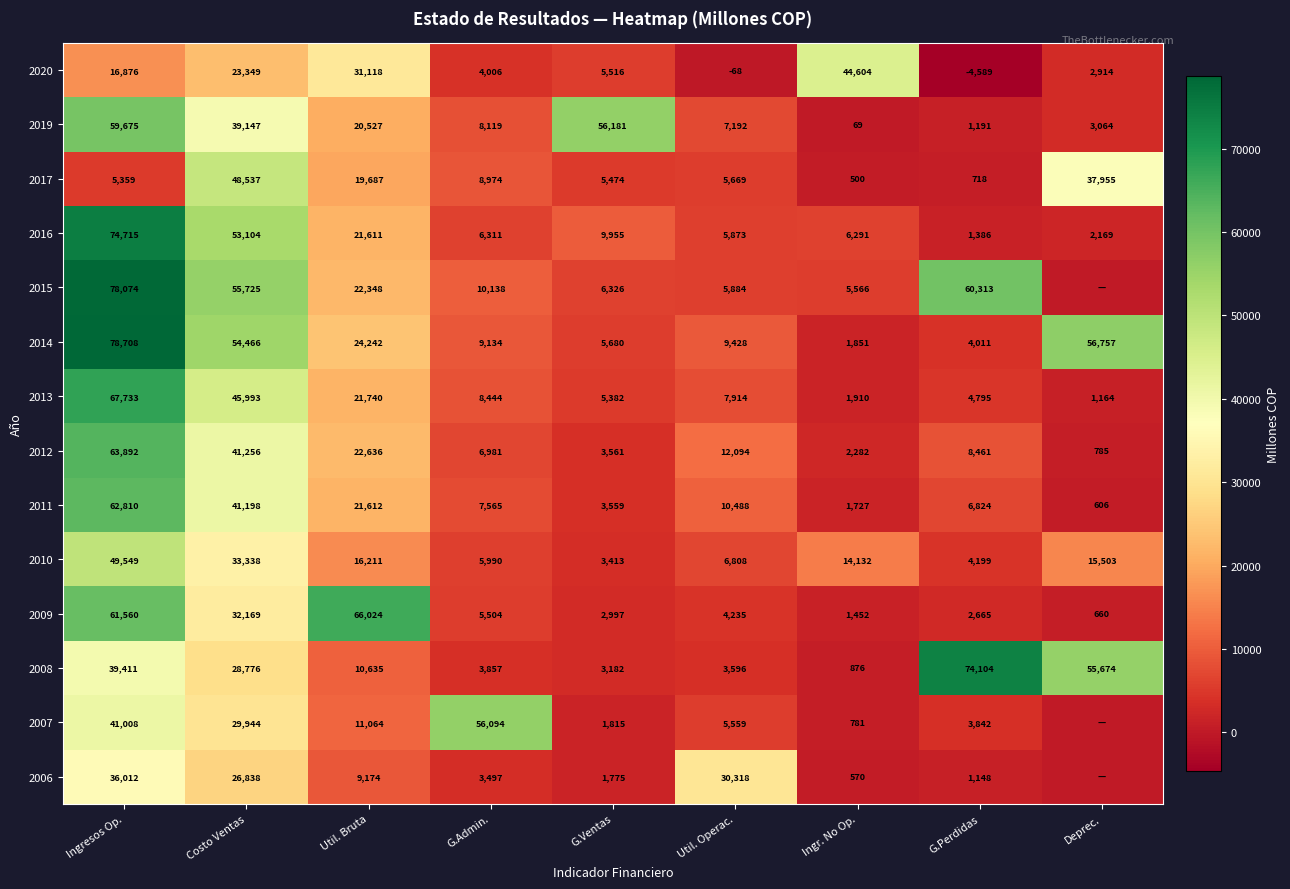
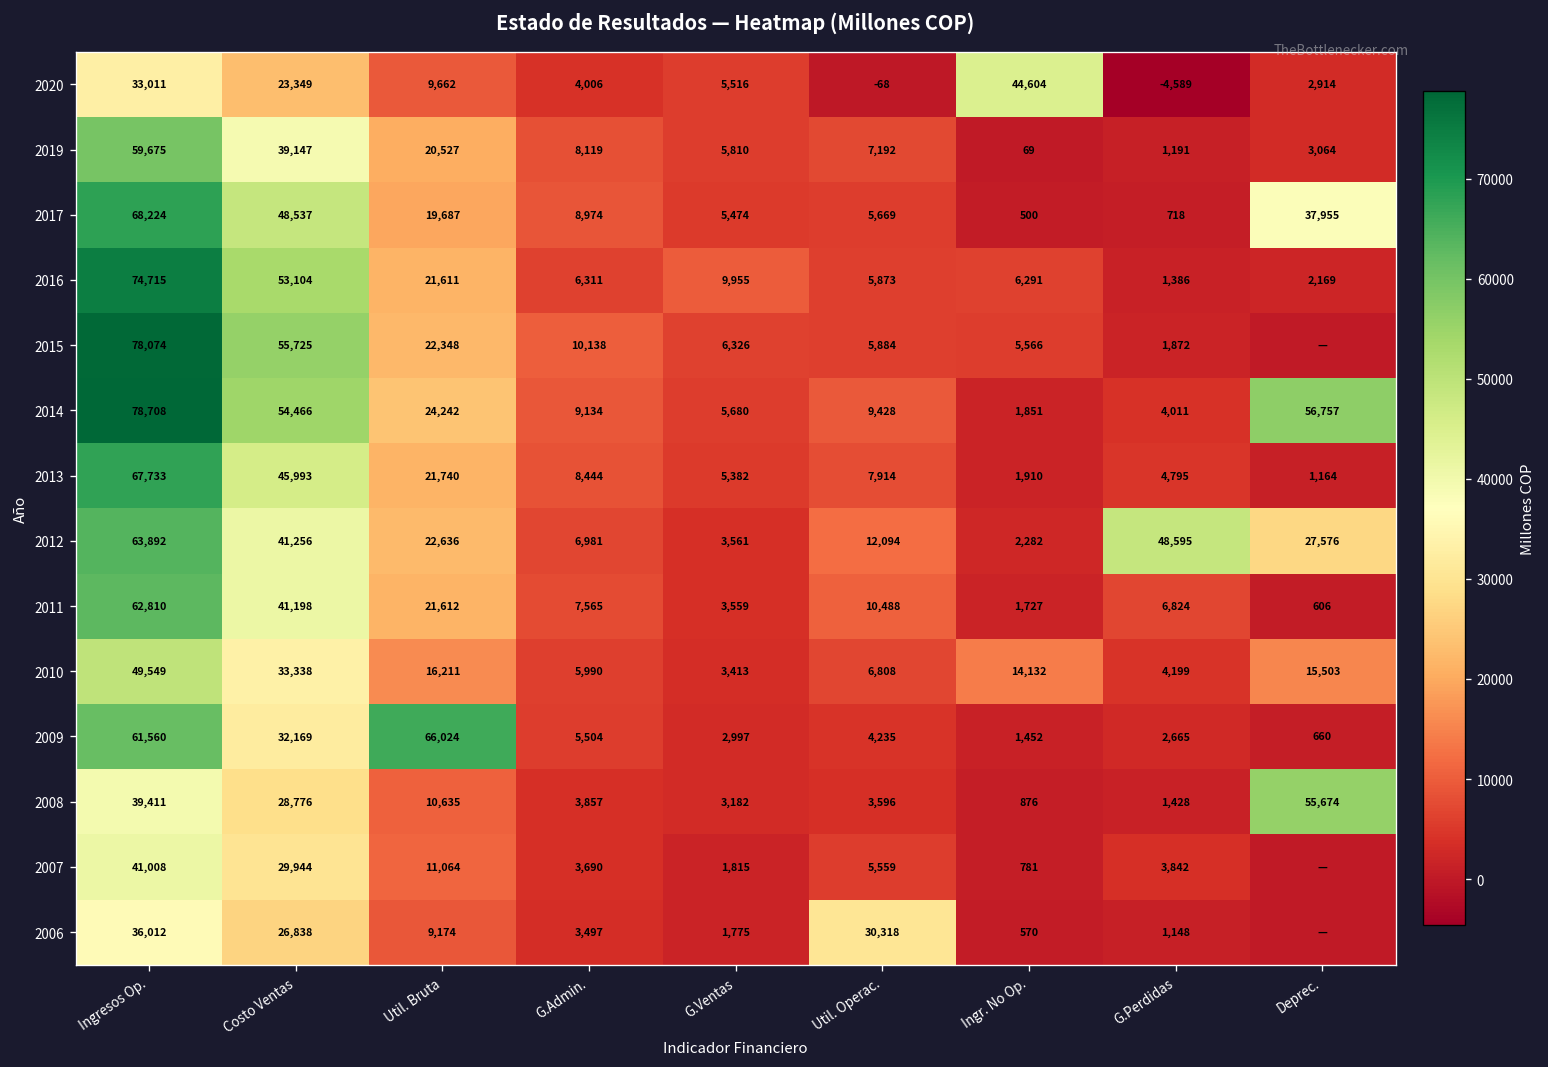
2020, Ingresos Op.: 16,876 -> 33,011
2020, Util. Bruta: 31,118 -> 9,662
2019, G.Ventas: 56,181 -> 5,810
2017, Ingresos Op.: 5,359 -> 68,224
2015, G.Perdidas: 60,313 -> 1,872
2012, G.Perdidas: 8,461 -> 48,595
2012, Deprec.: 785 -> 27,576
2008, G.Perdidas: 74,104 -> 1,428
2007, G.Admin.: 56,094 -> 3,690
